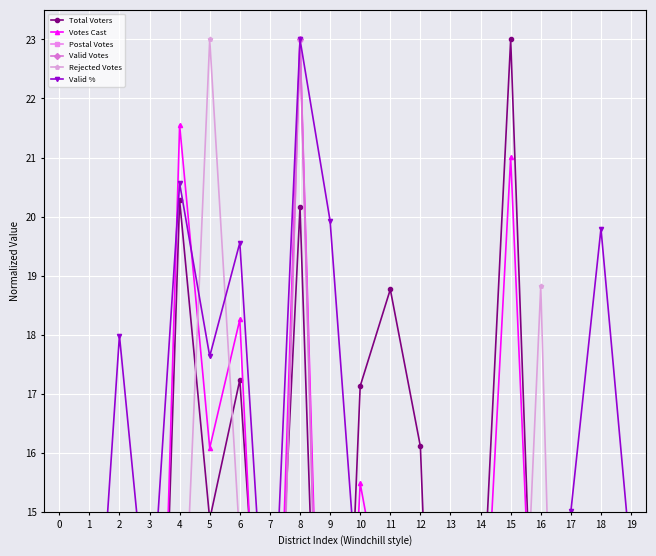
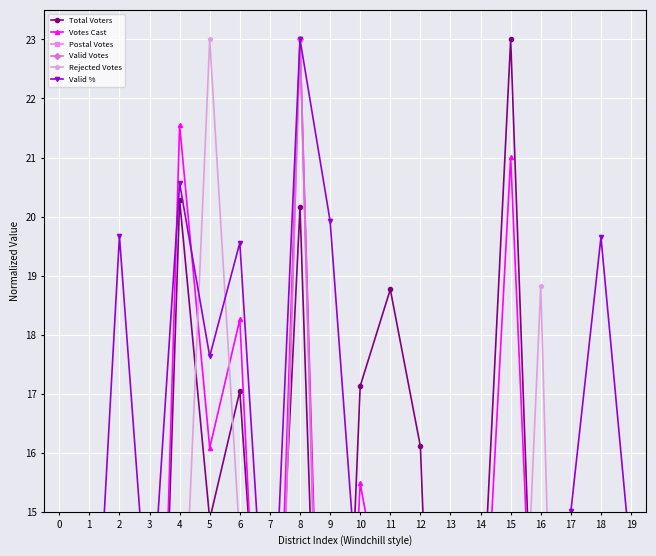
Valid %, 2: 18.0 -> 19.7
Total Voters, 6: 17.2 -> 17.0
Valid %, 18: 19.8 -> 19.7
